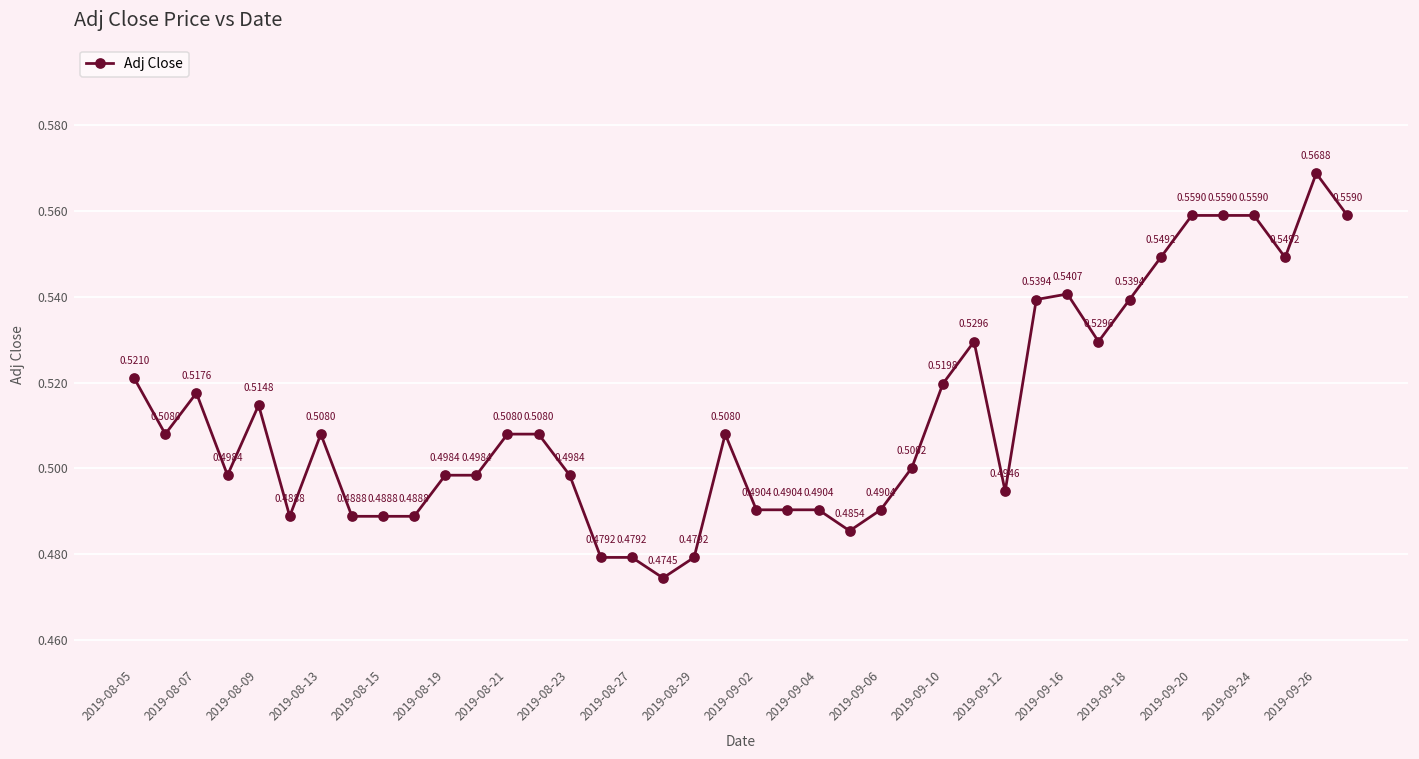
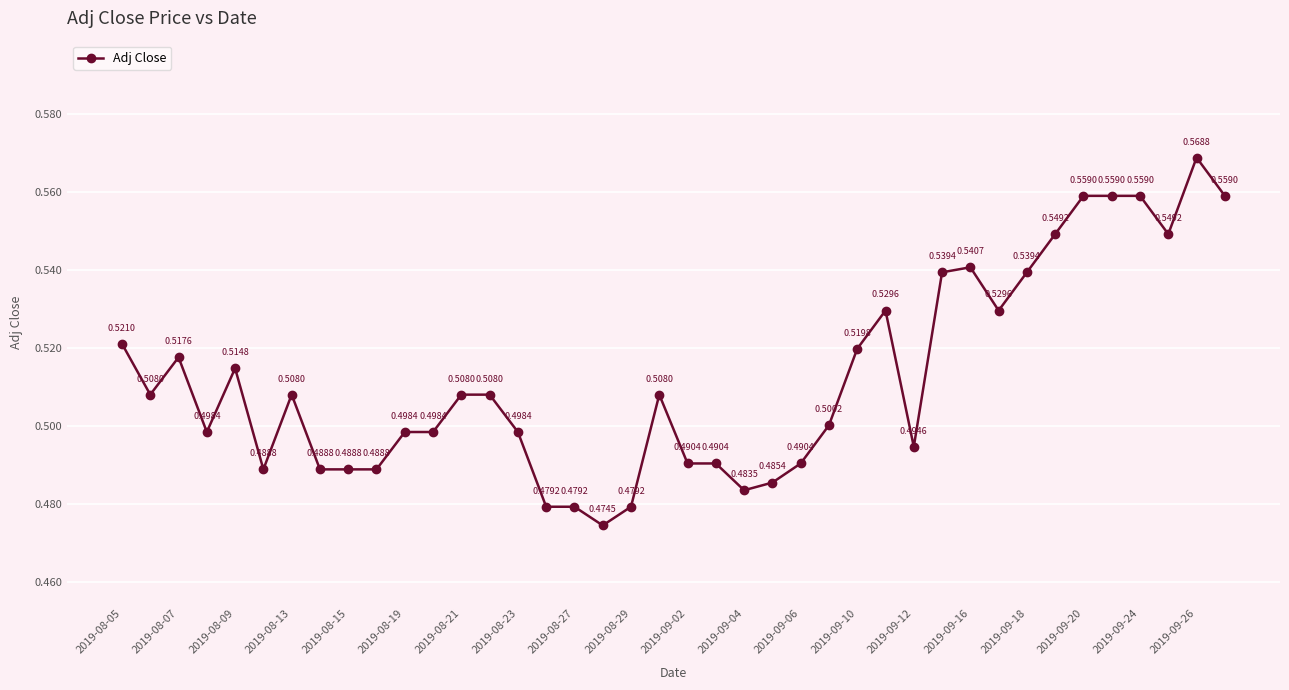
2019-09-04: 0.4904 -> 0.4835
